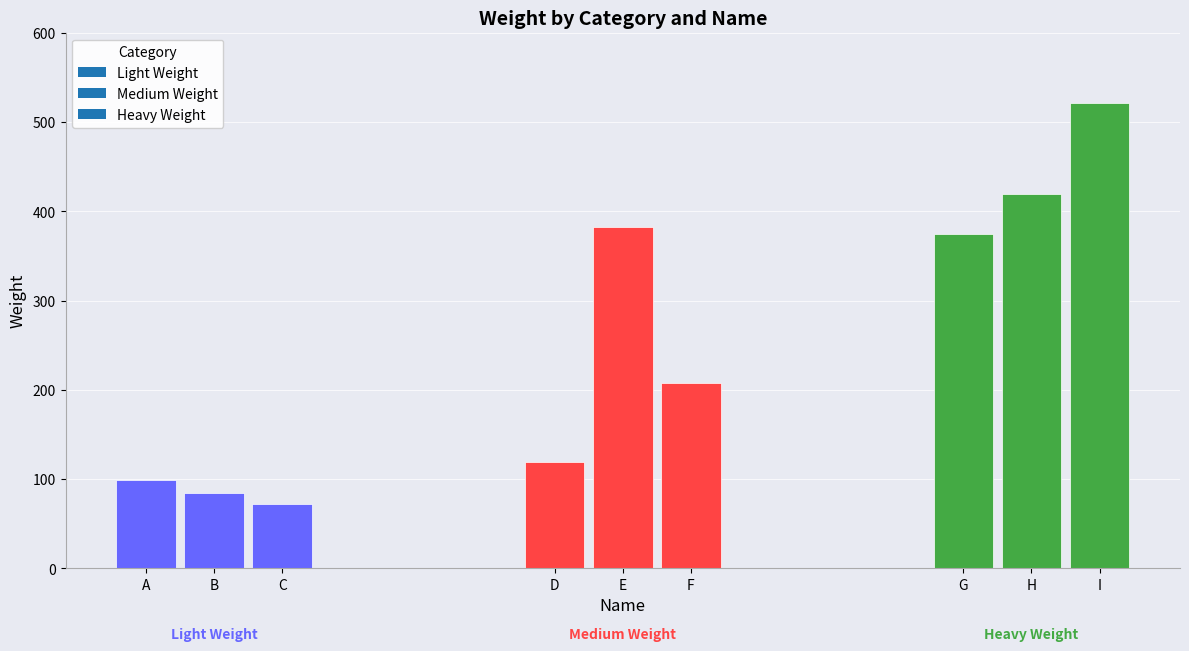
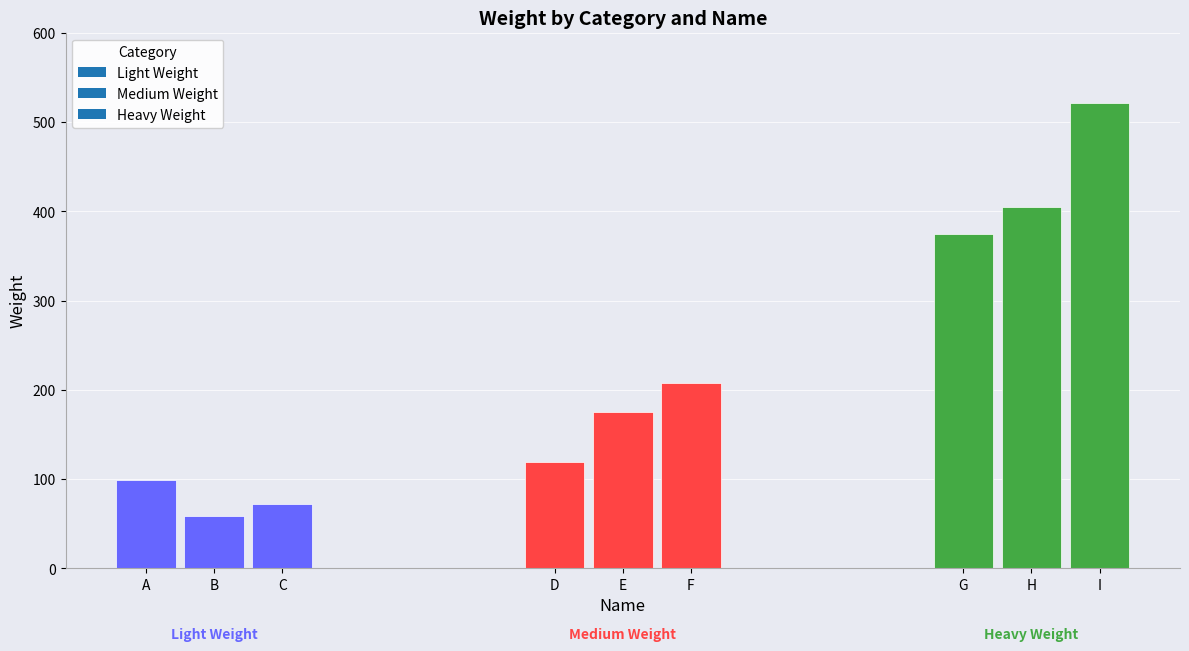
B: 90 -> 60
E: 380 -> 180
H: 420 -> 410
